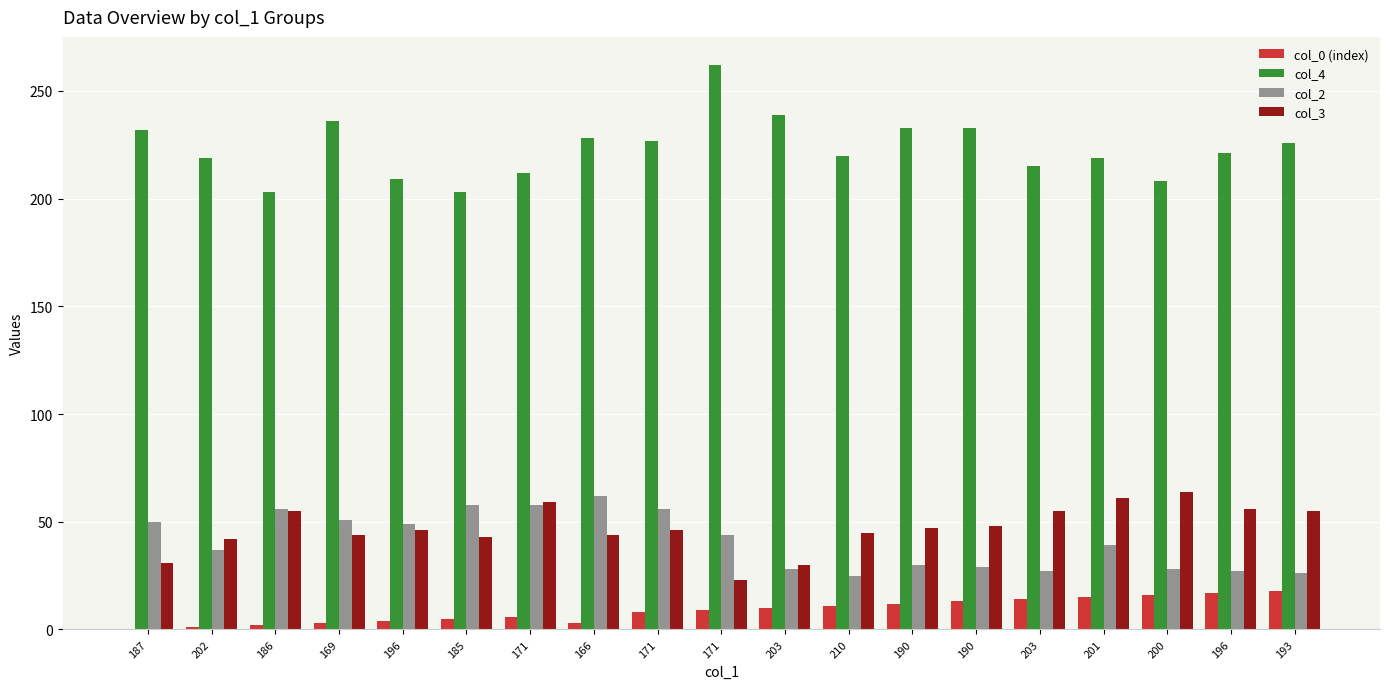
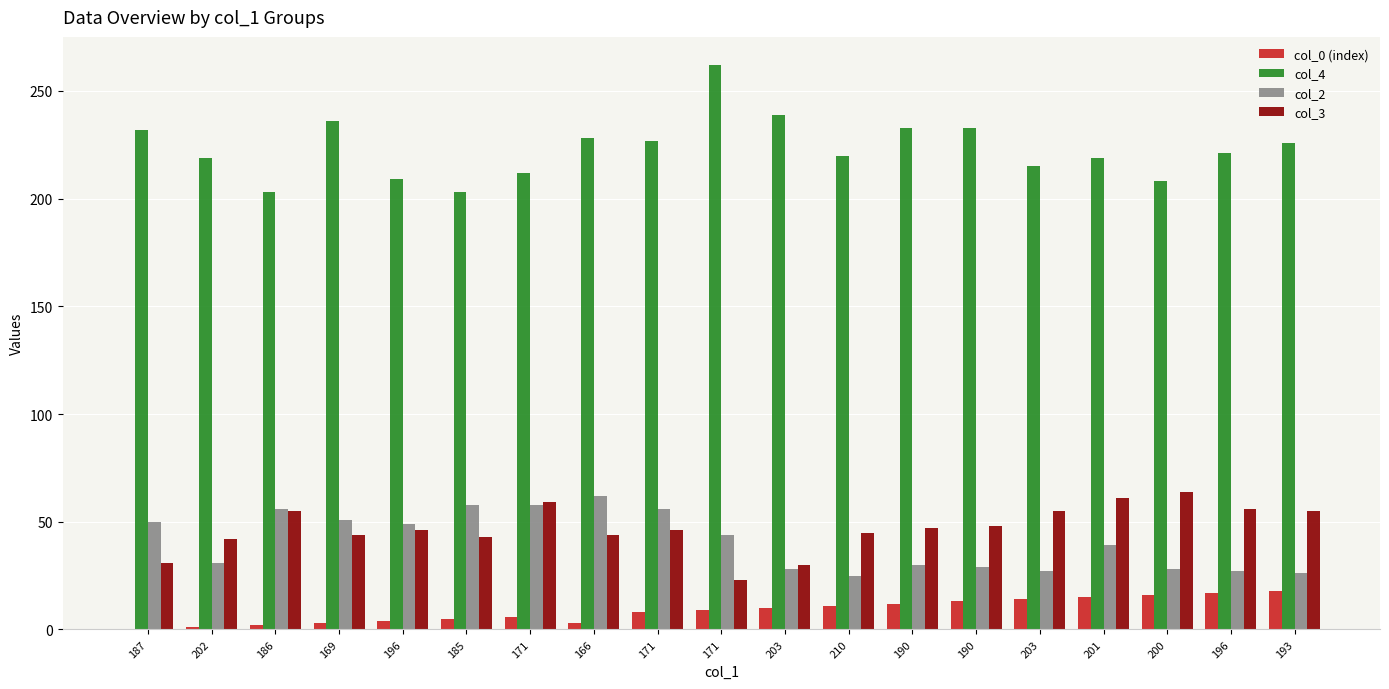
col_2, 202: 37 -> 31
